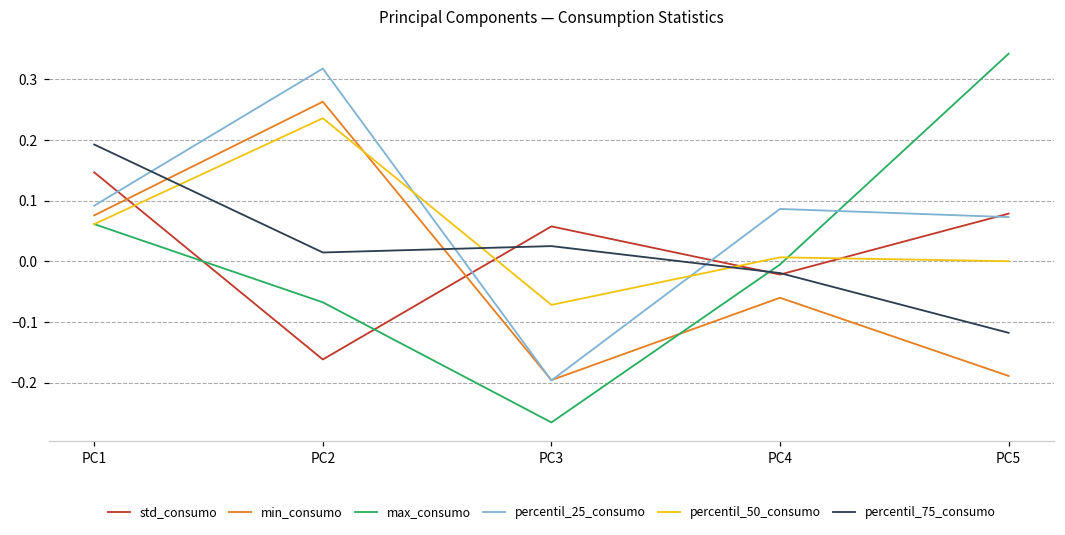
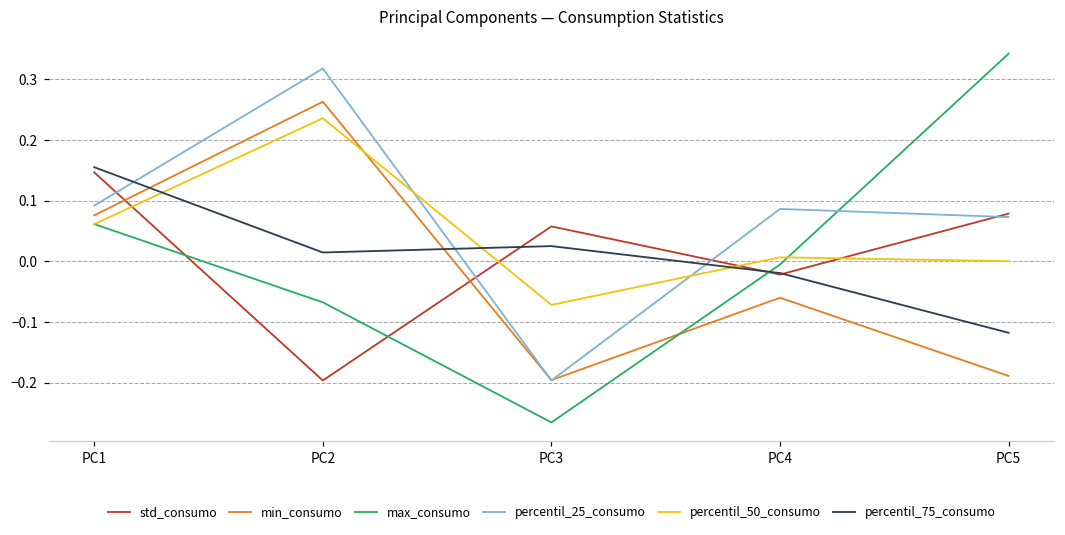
percentil_75_consumo, PC1: 0.19 -> 0.16
std_consumo, PC2: -0.16 -> -0.20
